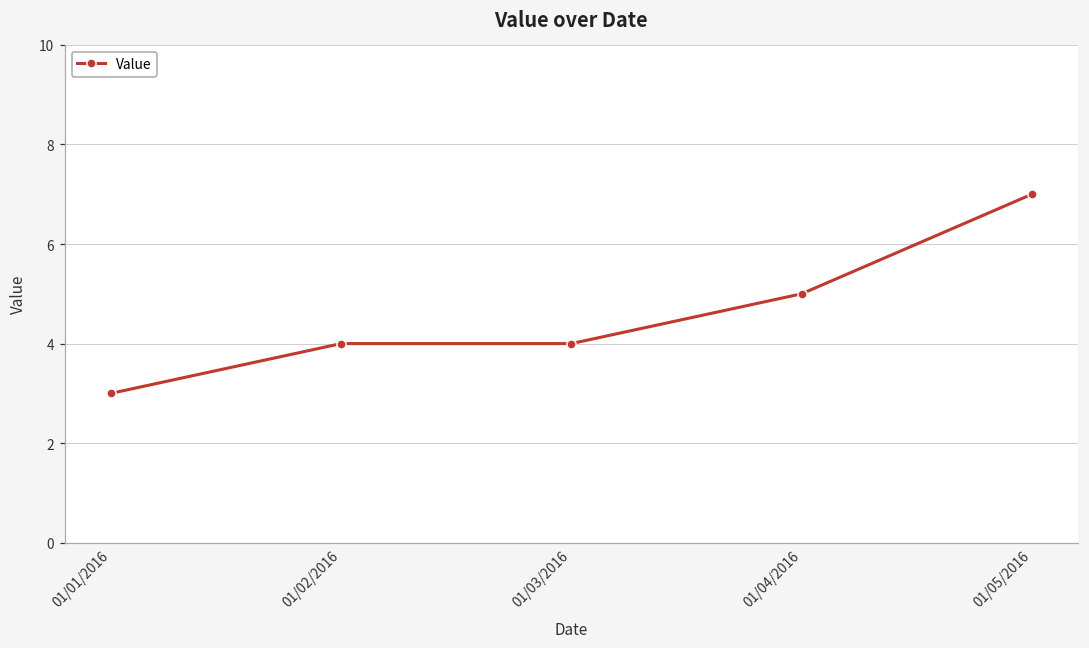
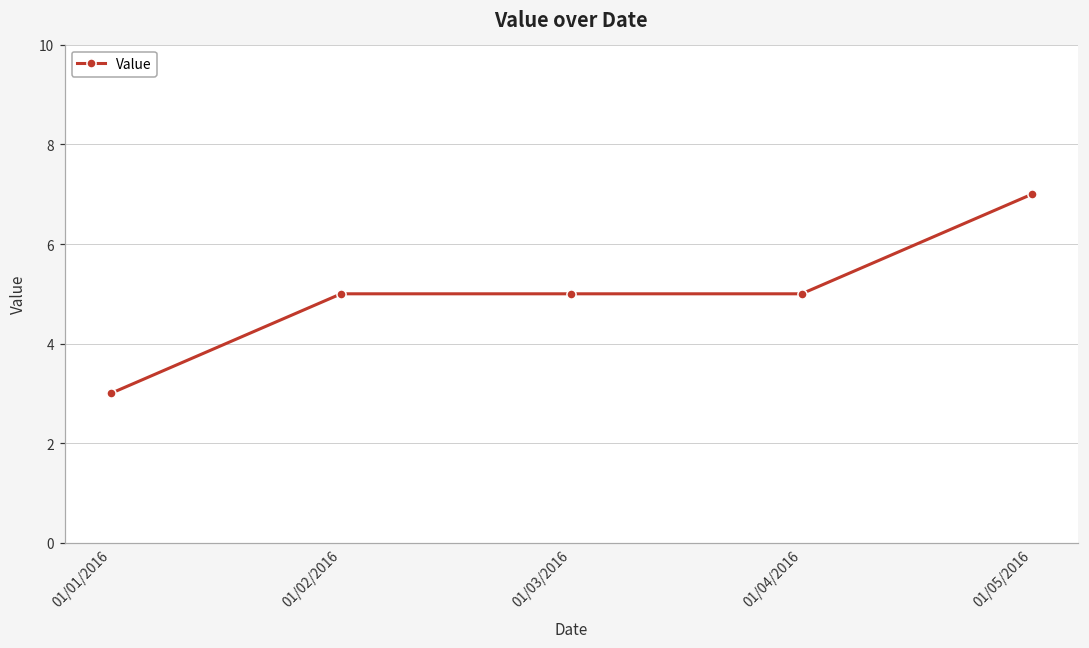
01/02/2016: 4 -> 5
01/03/2016: 4 -> 5
